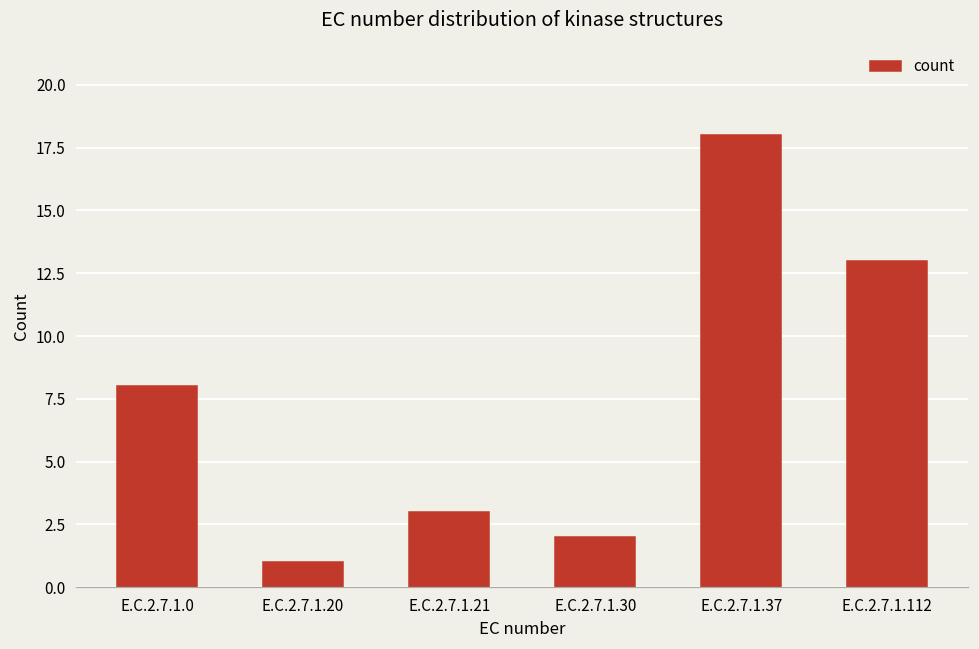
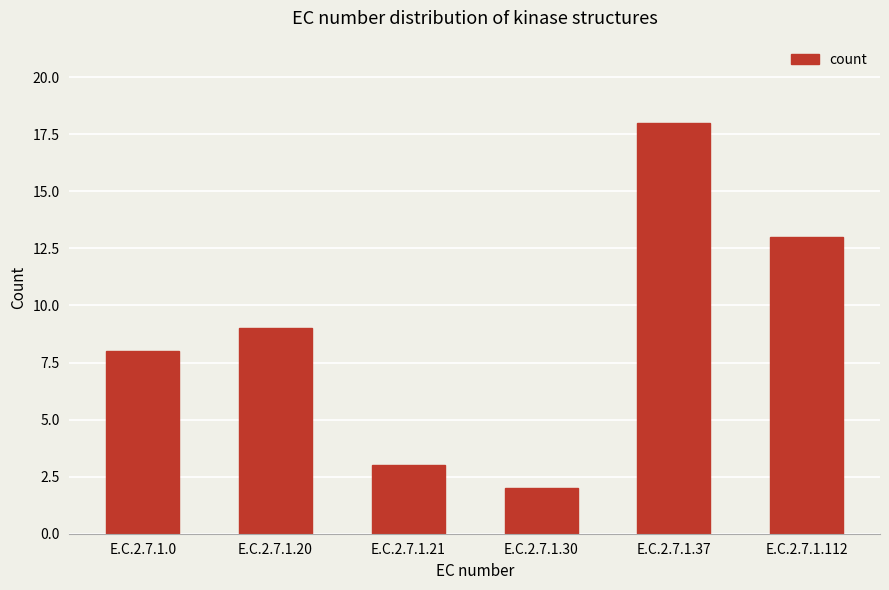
E.C.2.7.1.20: 1 -> 9
